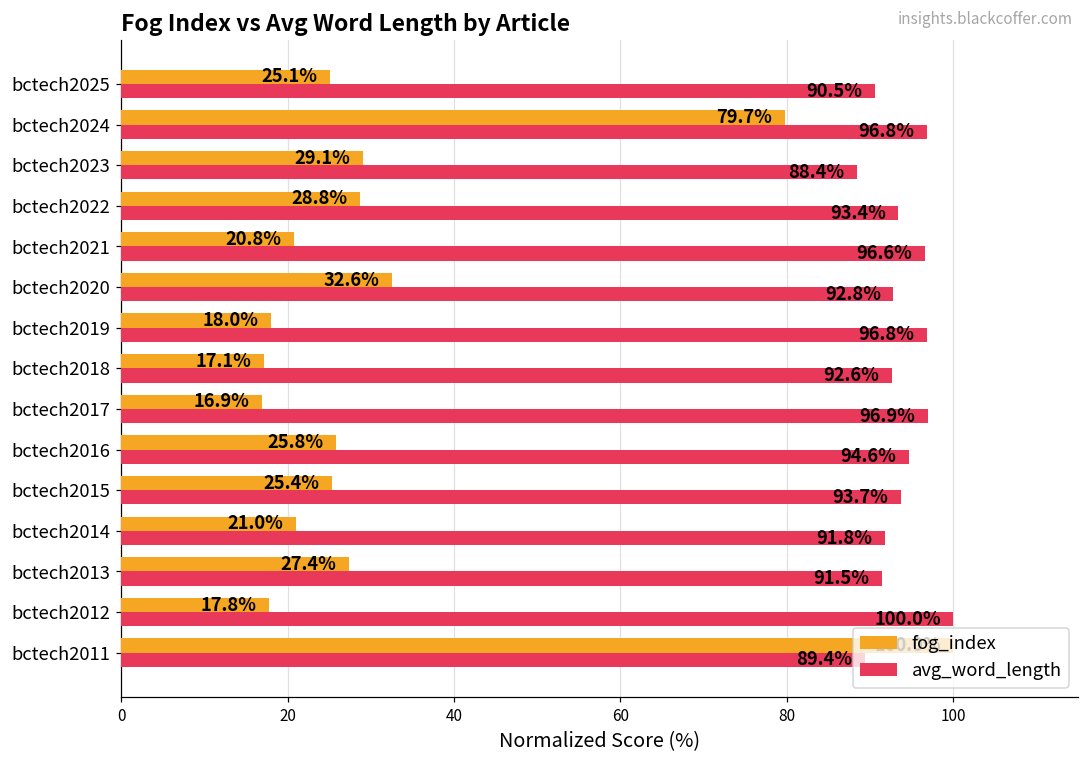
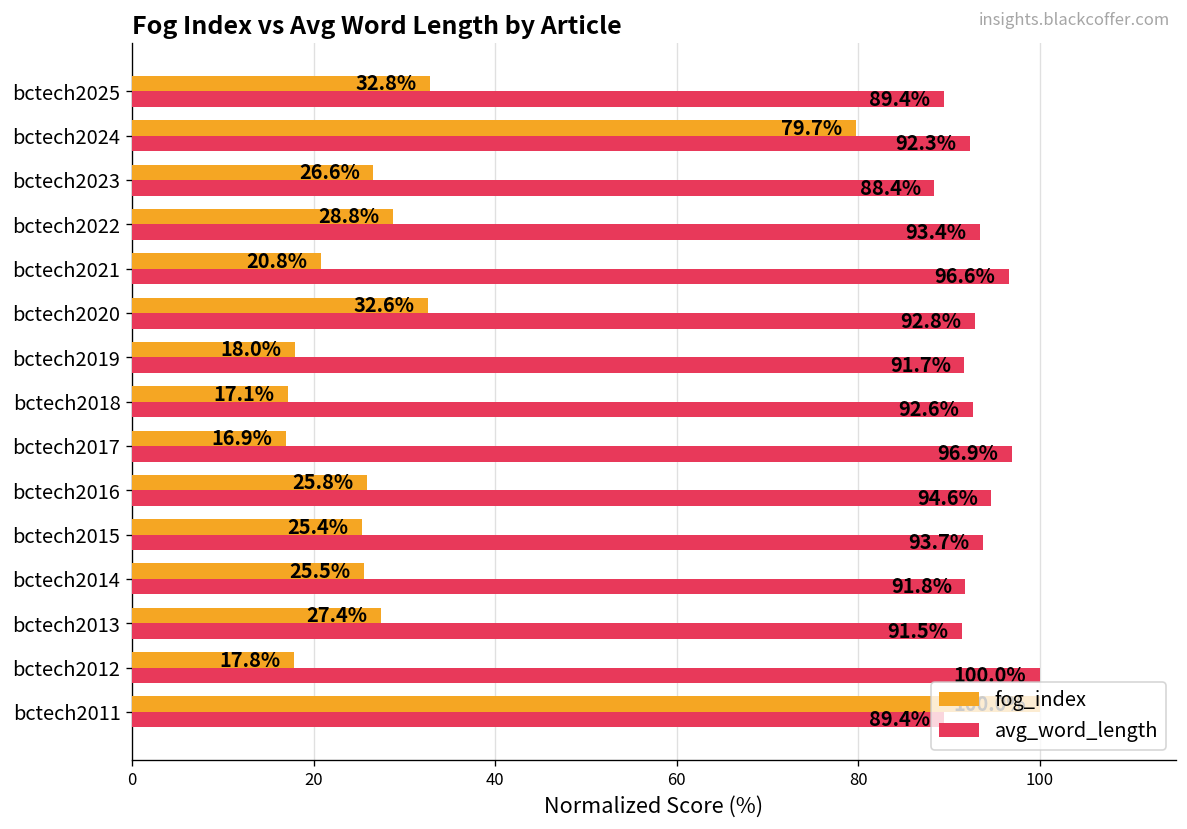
fog_index, bctech2025: 25.1% -> 32.8%
avg_word_length, bctech2025: 90.5% -> 89.4%
avg_word_length, bctech2024: 96.8% -> 92.3%
fog_index, bctech2023: 29.1% -> 26.6%
avg_word_length, bctech2019: 96.8% -> 91.7%
fog_index, bctech2014: 21.0% -> 25.5%
